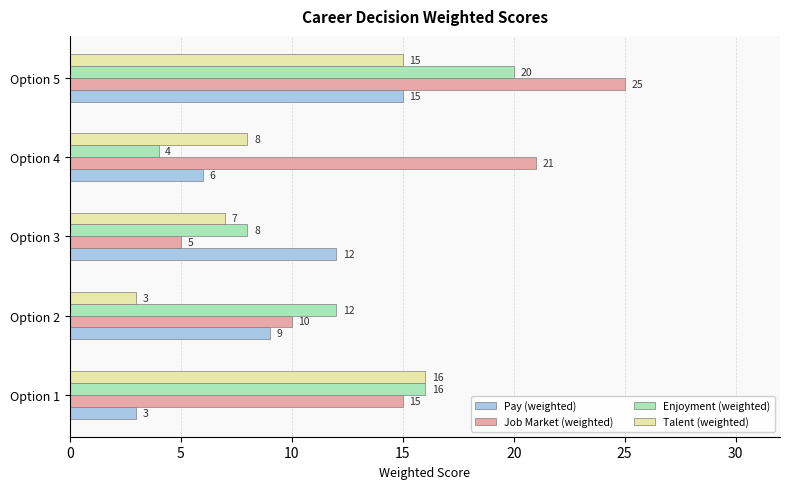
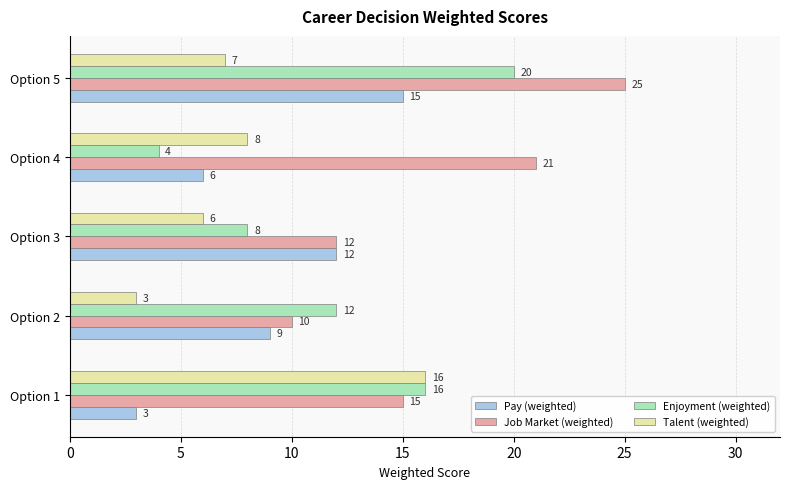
Talent (weighted), Option 5: 15 -> 7
Talent (weighted), Option 3: 7 -> 6
Job Market (weighted), Option 3: 5 -> 12
